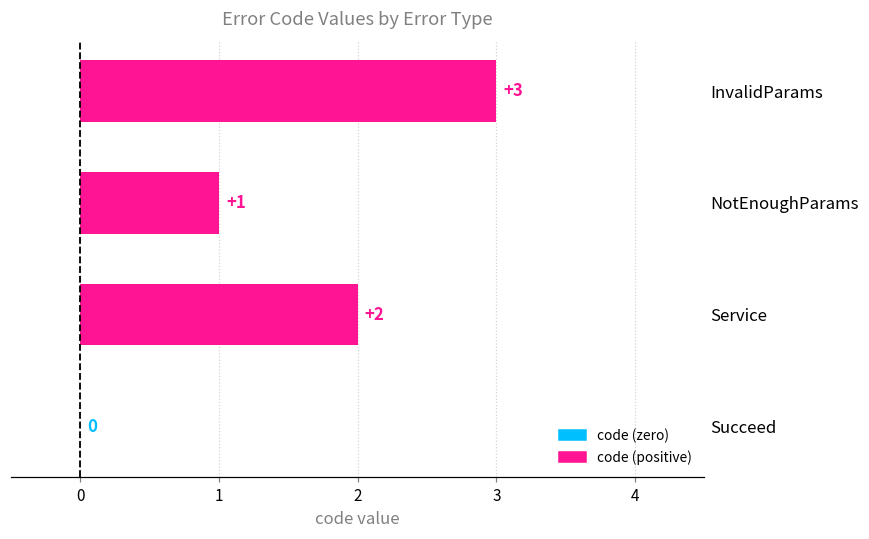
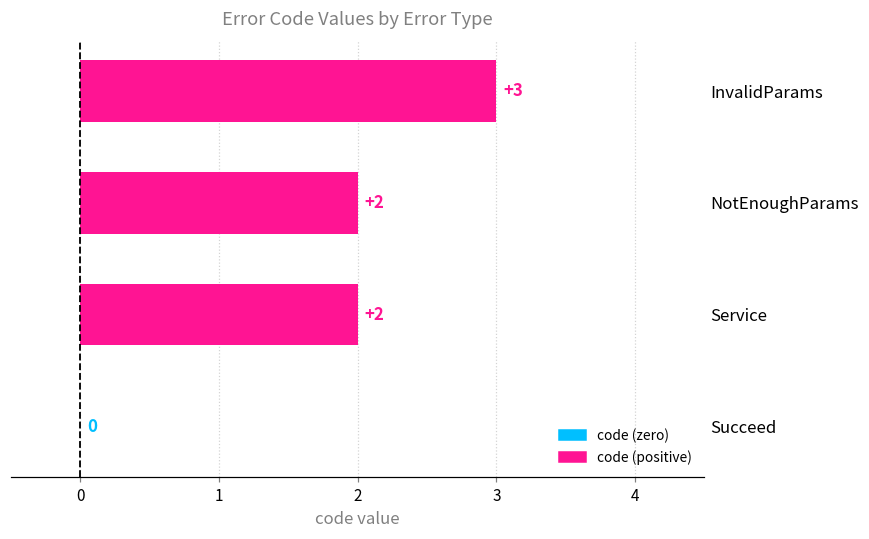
NotEnoughParams: +1 -> +2
